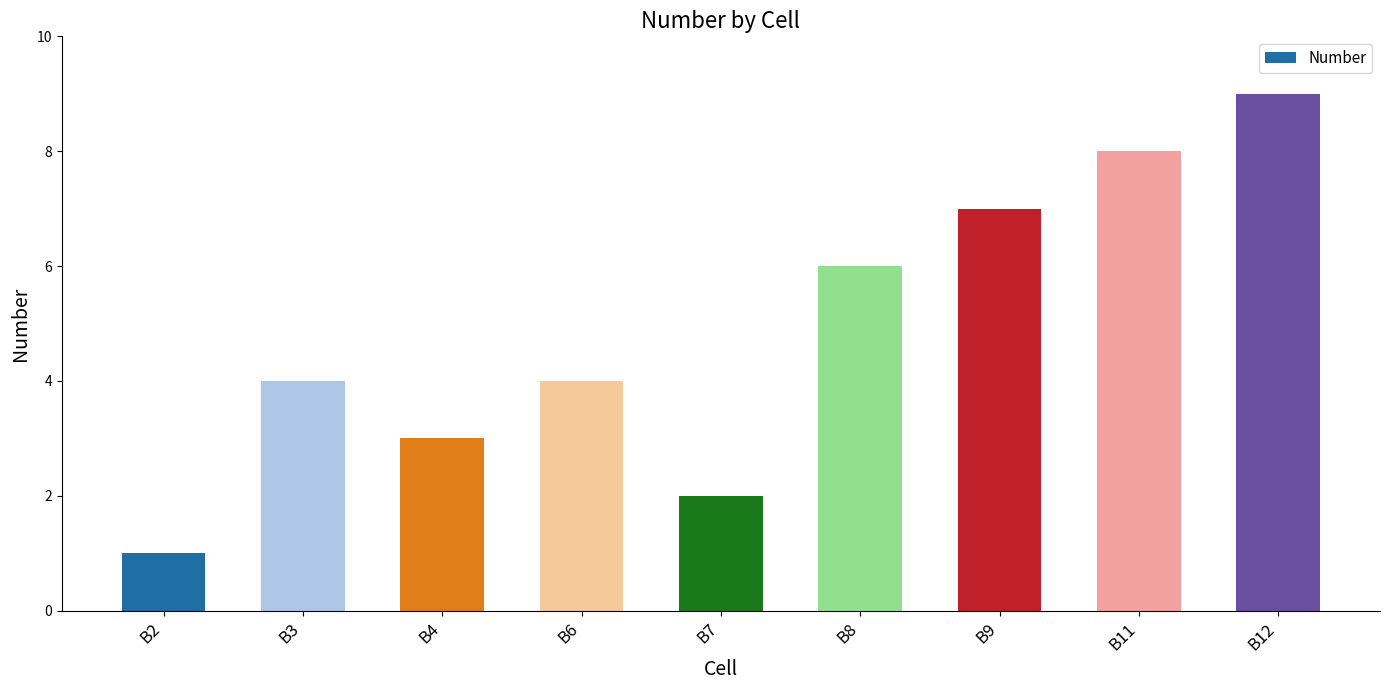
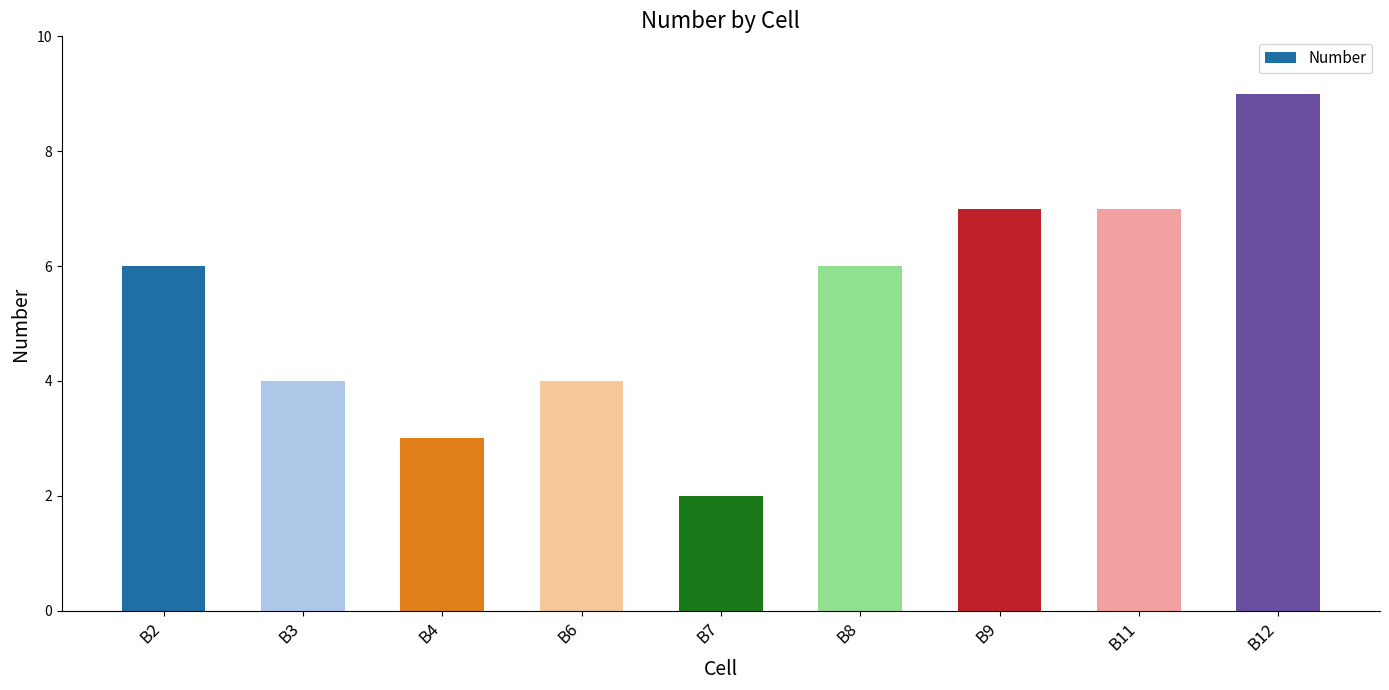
B2: 1 -> 6
B11: 8 -> 7
